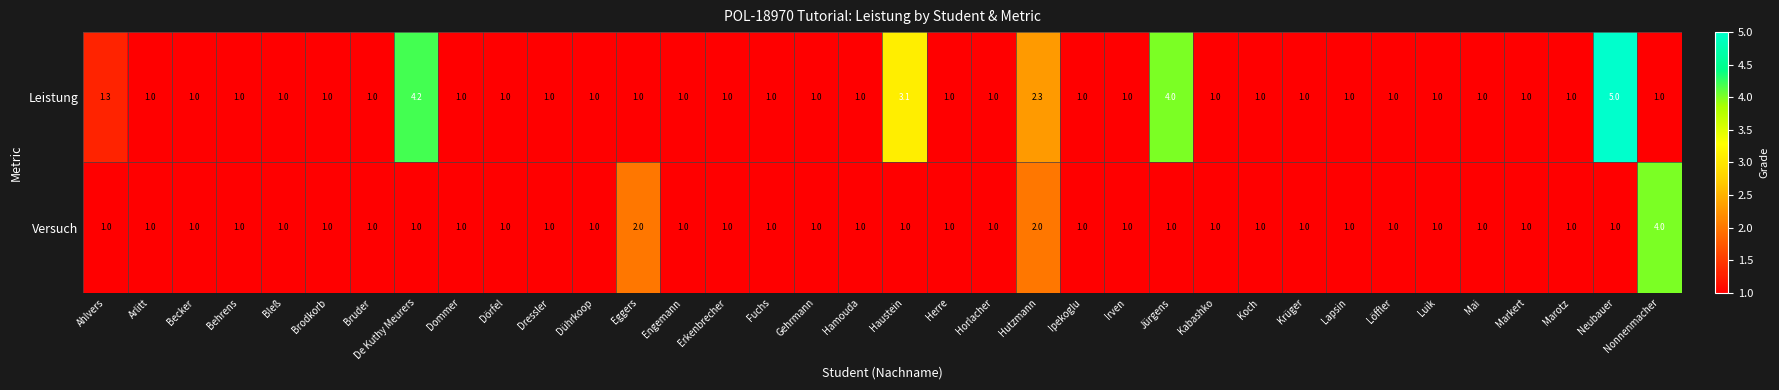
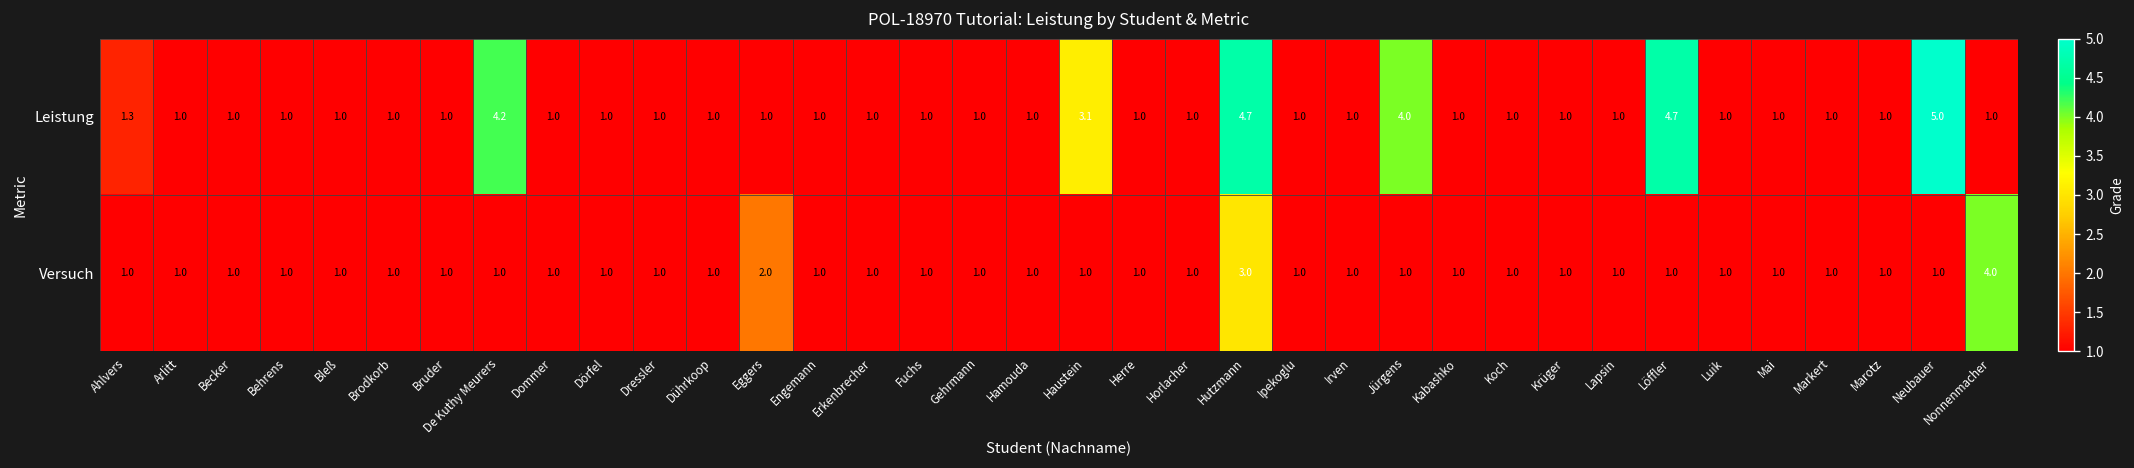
Leistung, Hutzmann: 2.3 -> 4.7
Leistung, Löffler: 1.0 -> 4.7
Versuch, Hutzmann: 2.0 -> 3.0
